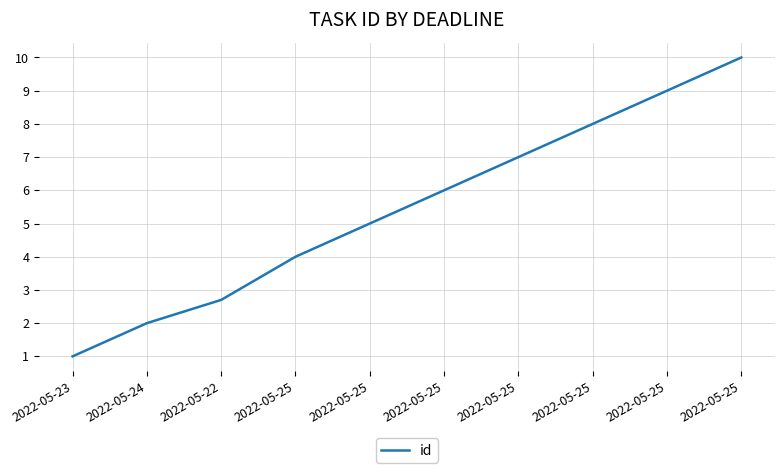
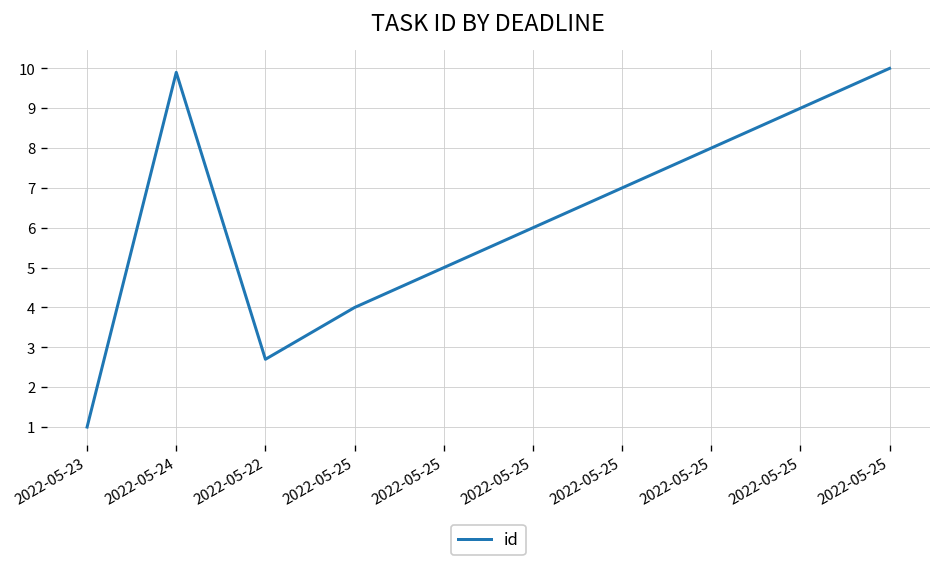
2022-05-24: 2.0 -> 9.9
